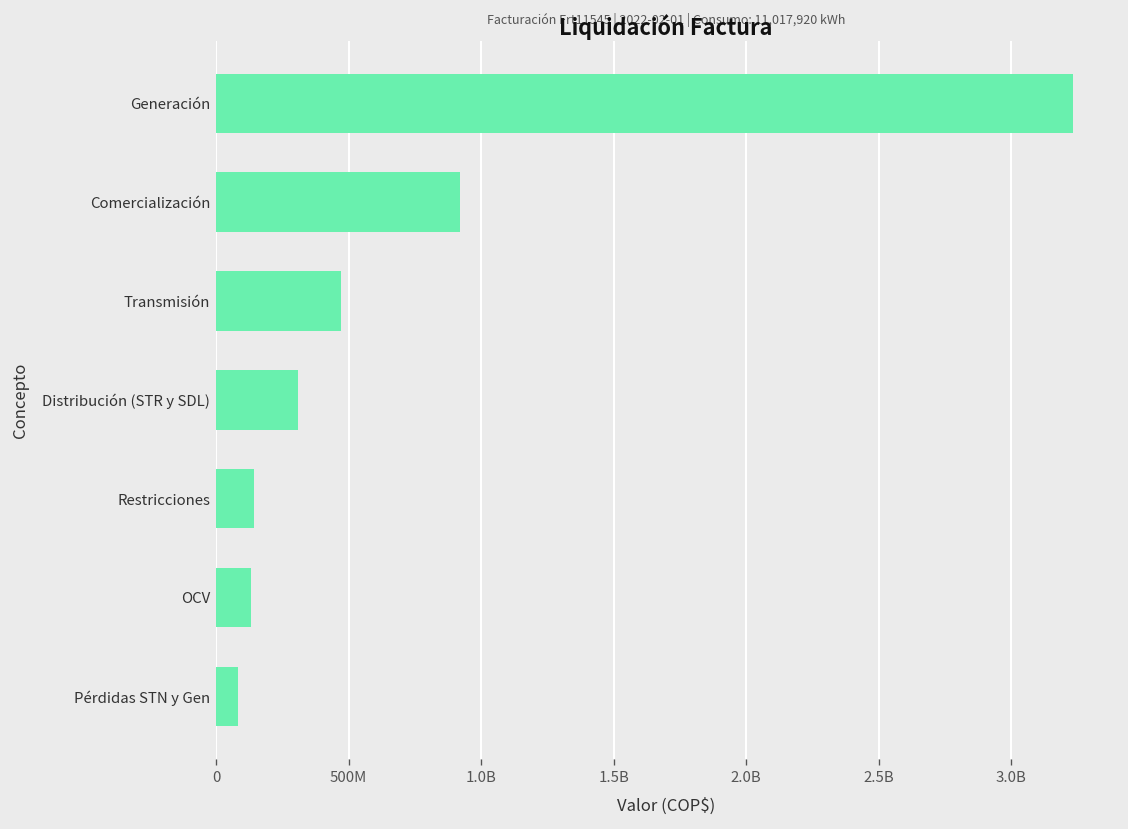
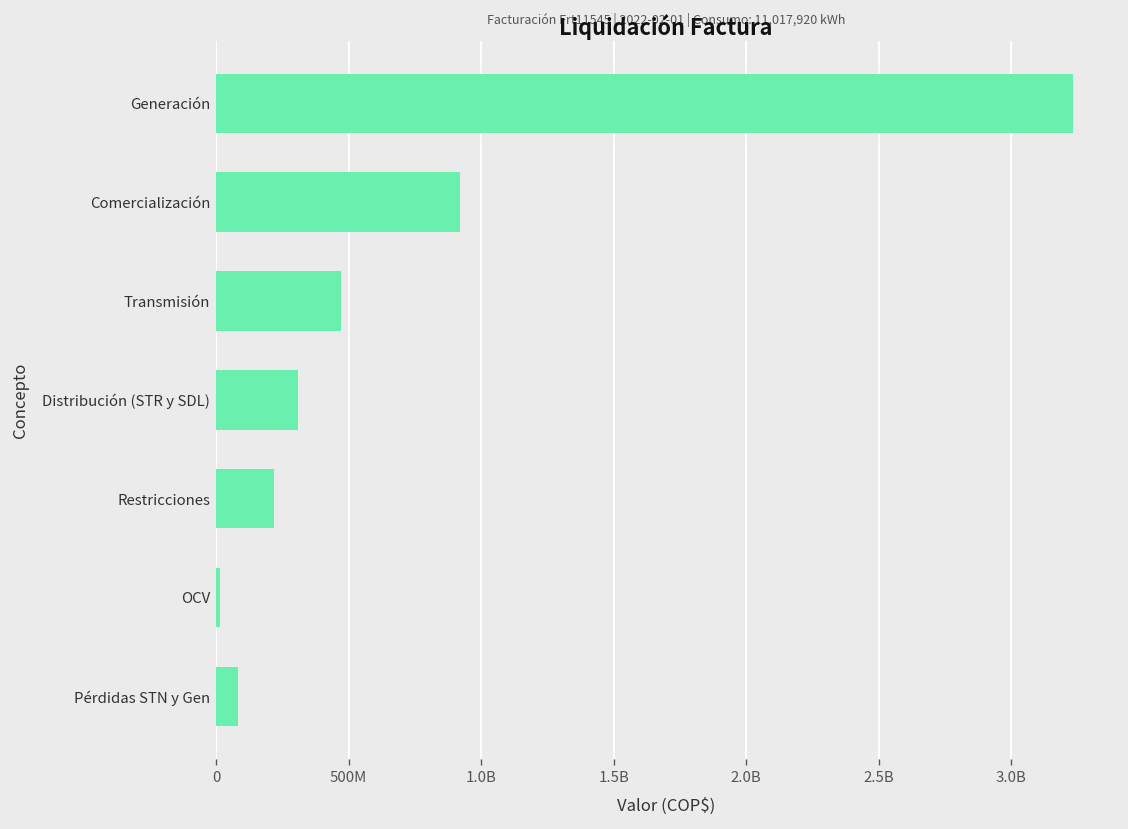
Restricciones: 140000000 -> 220000000
OCV: 130000000 -> 10000000
